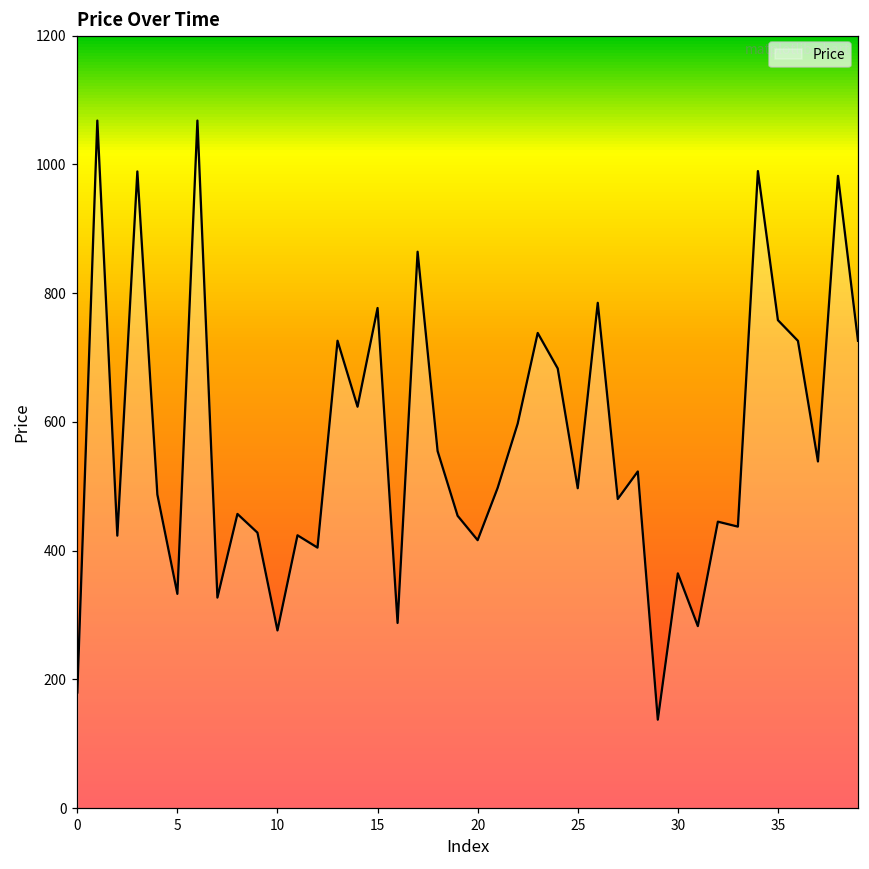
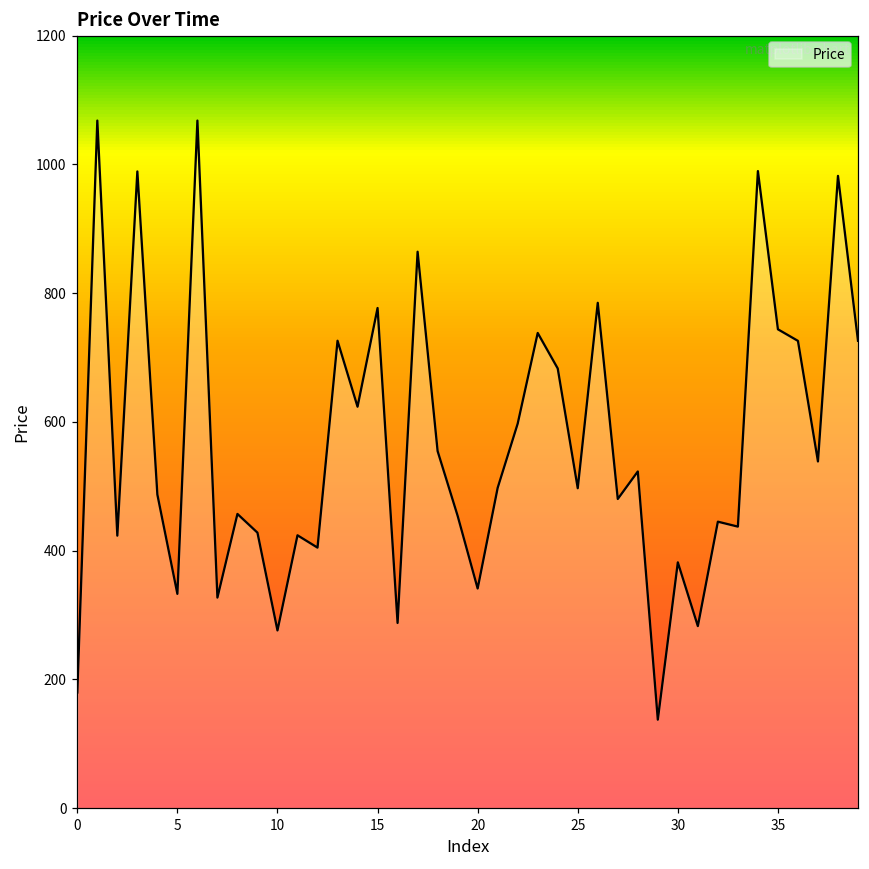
20: 420 -> 340
30: 360 -> 380
35: 760 -> 740
